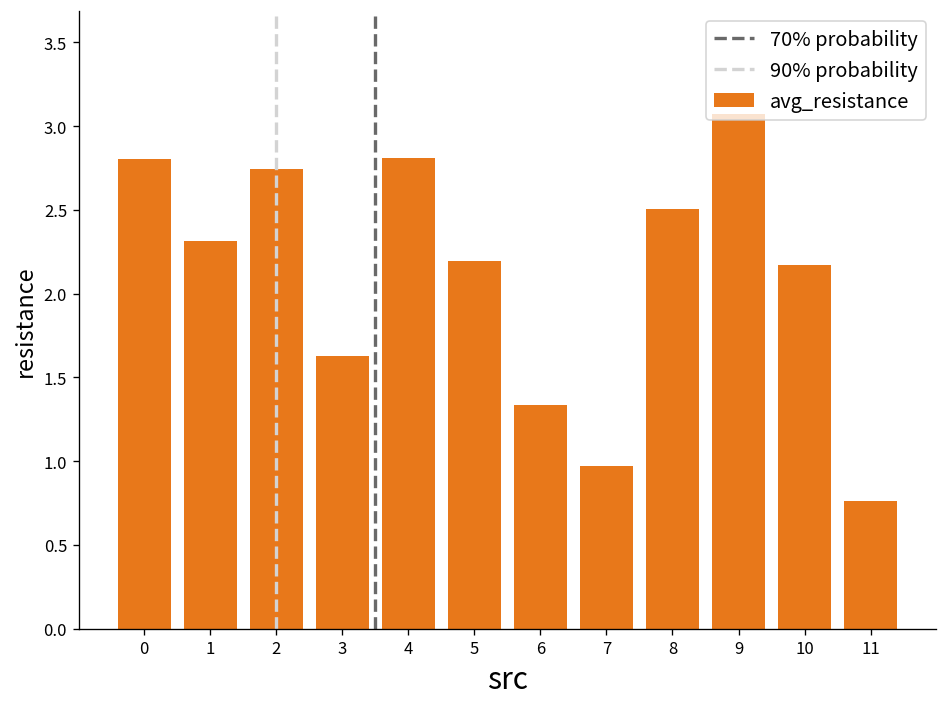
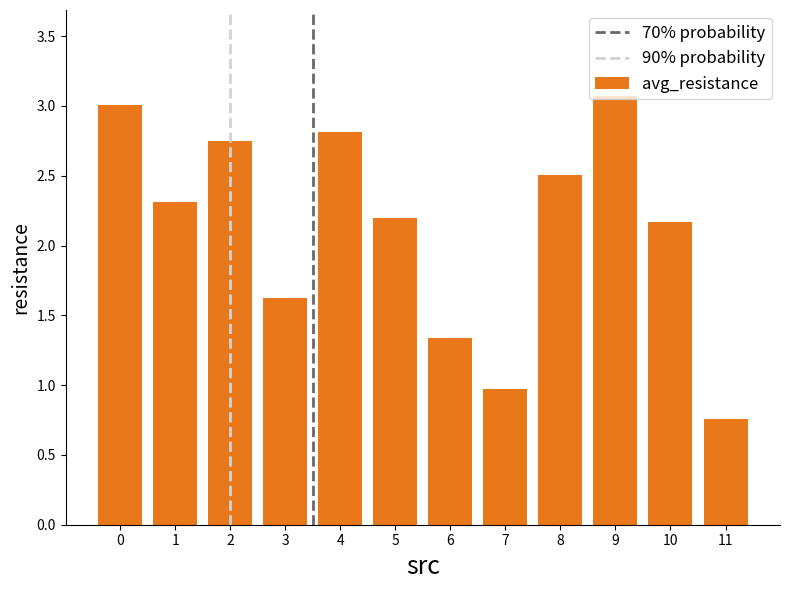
0: 2.81 -> 3.01
